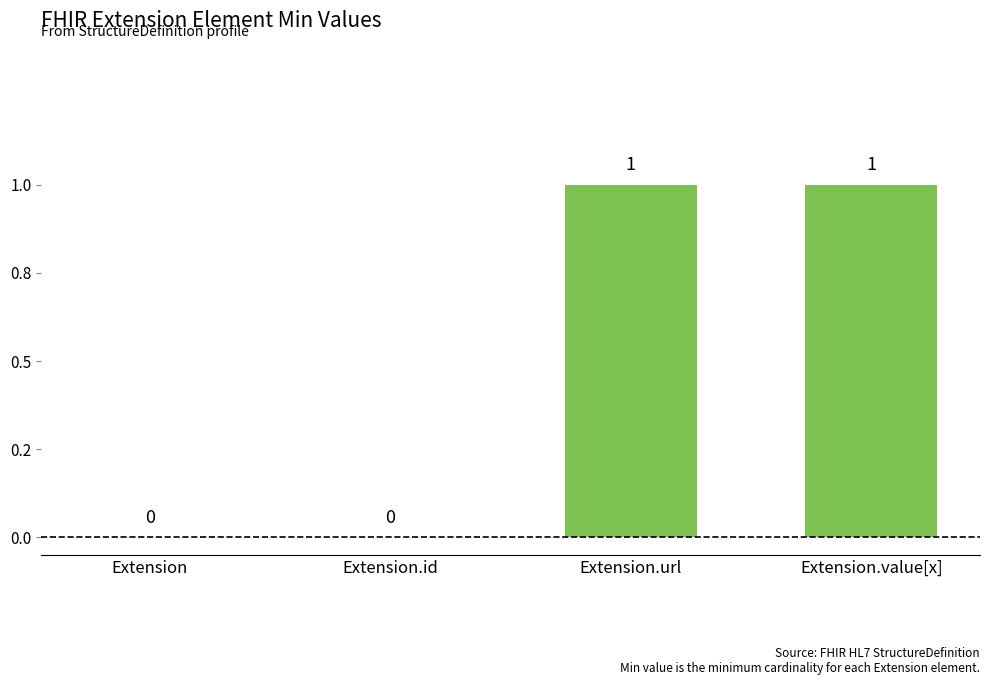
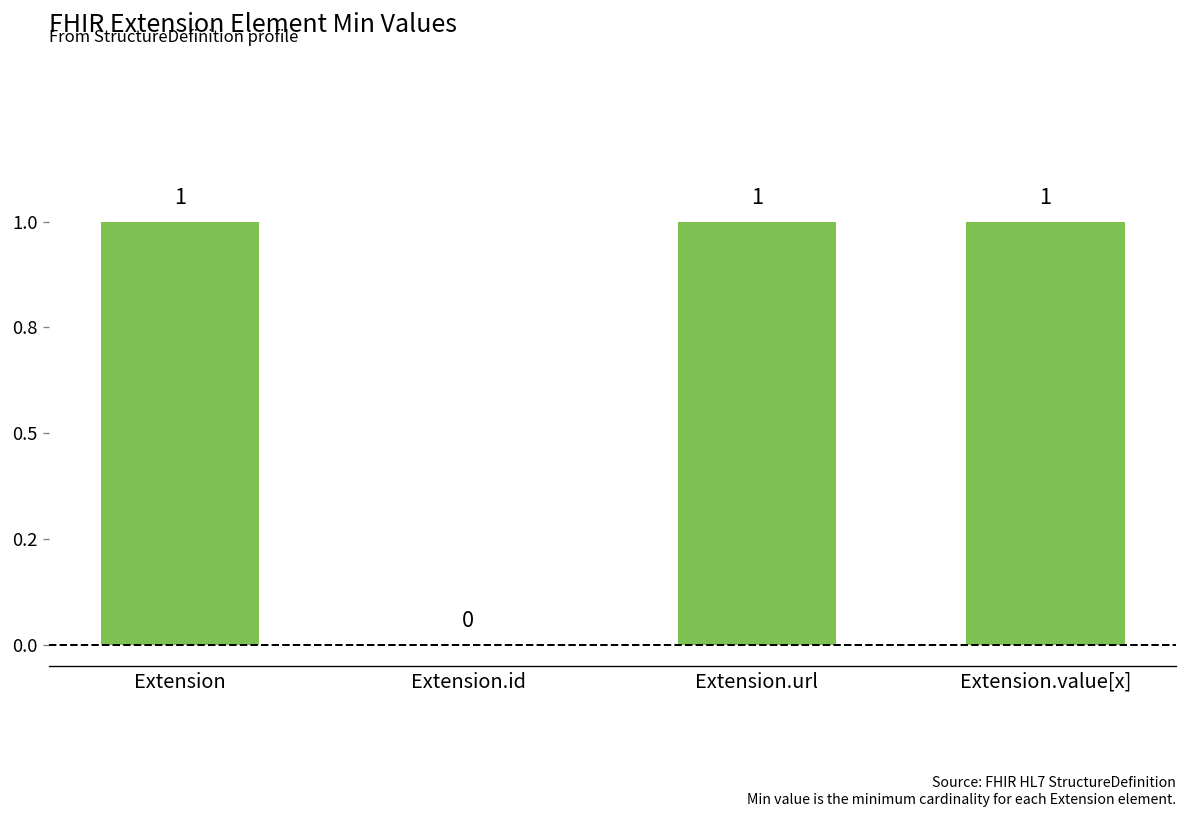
Extension: 0 -> 1
